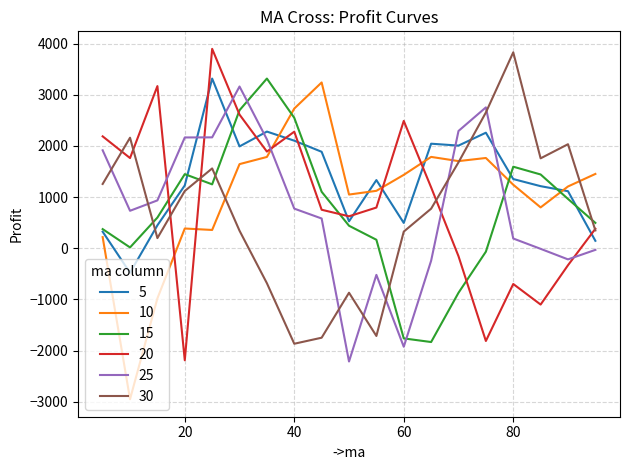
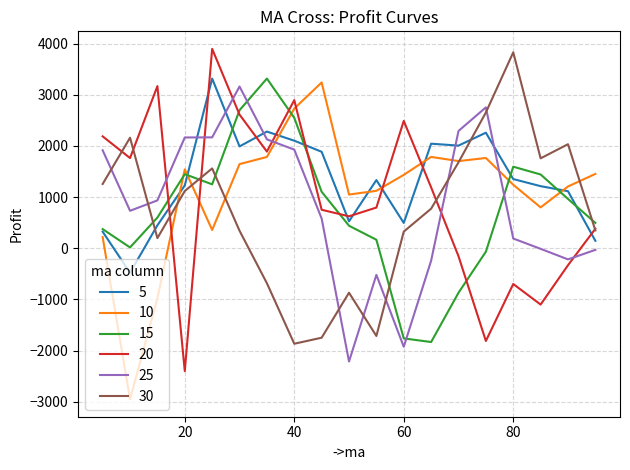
10, 20: 400 -> 1500
20, 20: -2200 -> -2400
20, 40: 2300 -> 2900
25, 40: 800 -> 1900
